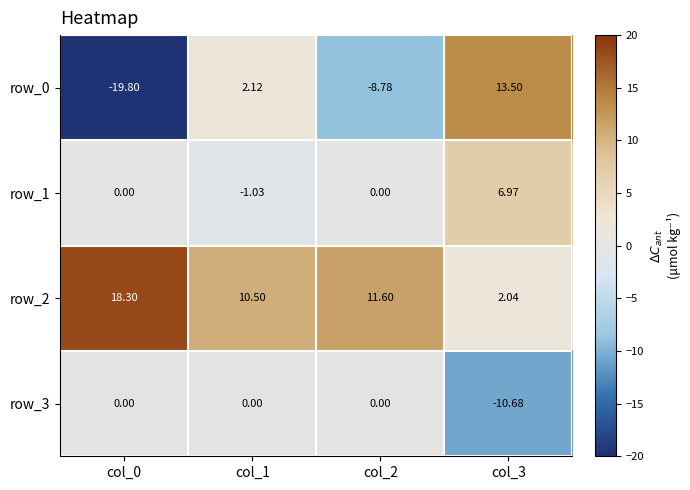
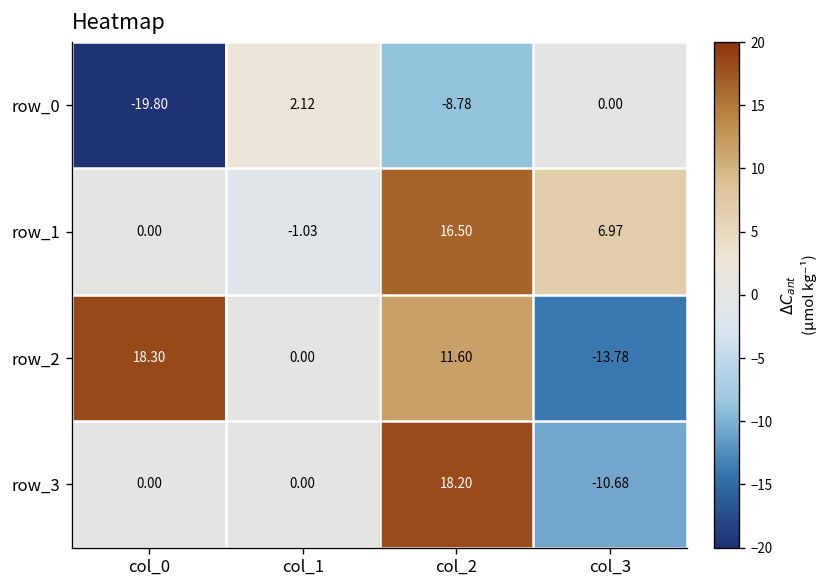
row_0, col_3: 13.50 -> 0.00
row_1, col_2: 0.00 -> 16.50
row_2, col_1: 10.50 -> 0.00
row_2, col_3: 2.04 -> -13.78
row_3, col_2: 0.00 -> 18.20
